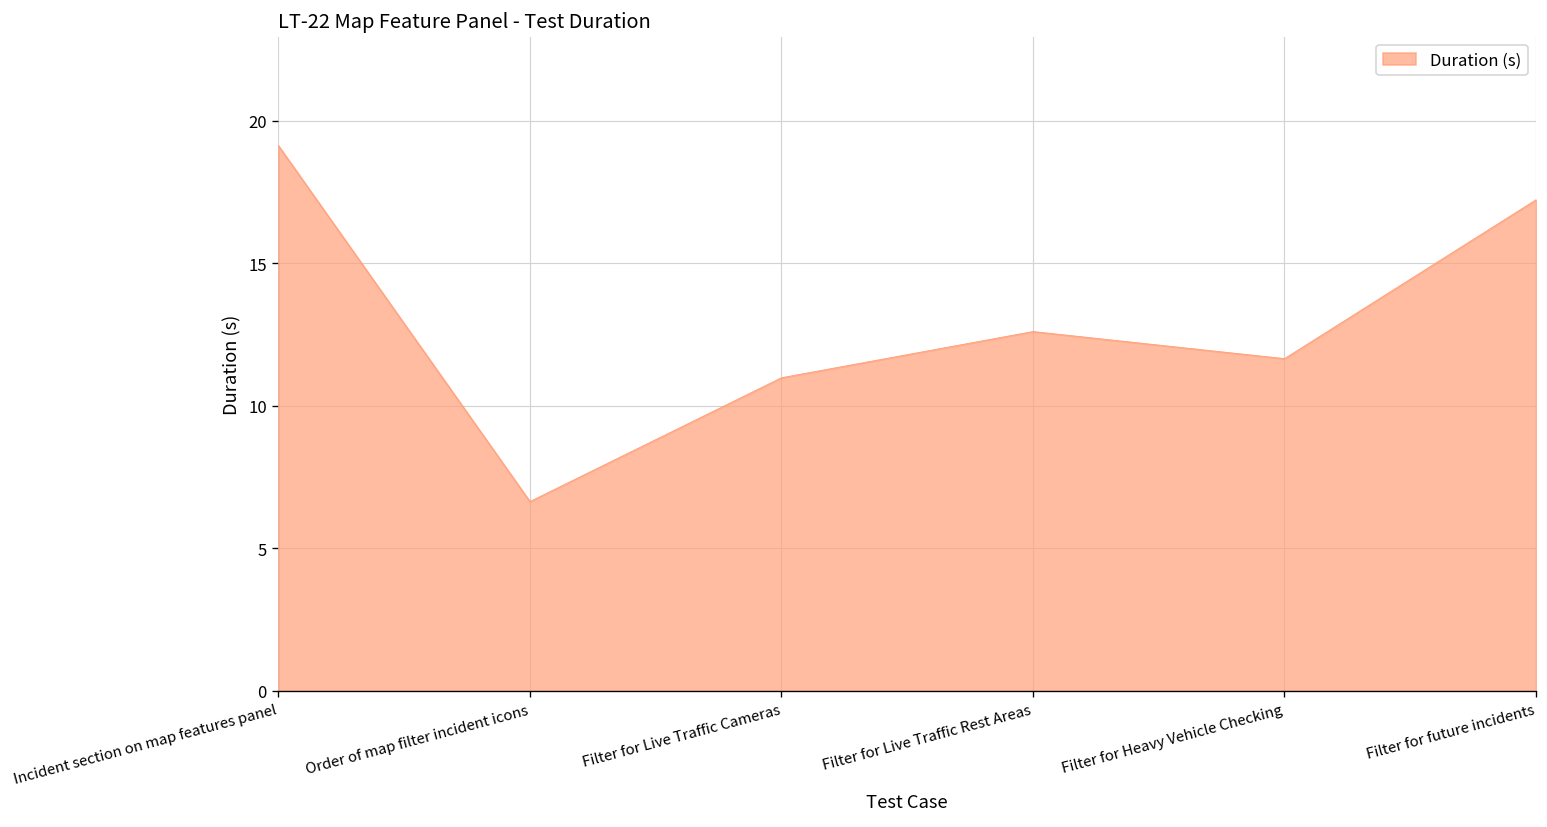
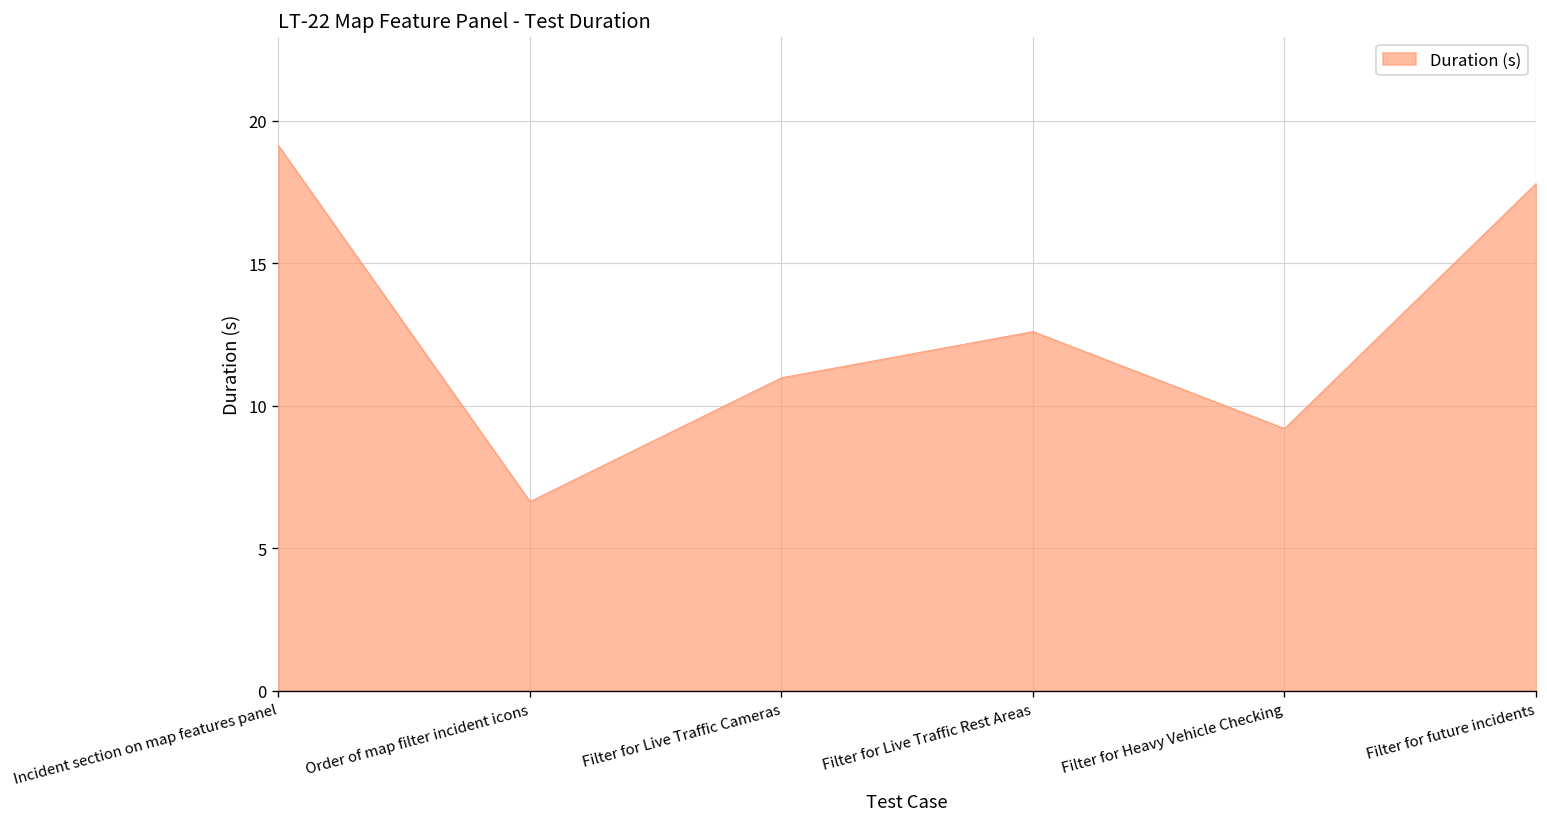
Filter for Heavy Vehicle Checking: 11.7 -> 9.2
Filter for future incidents: 17.2 -> 17.8
